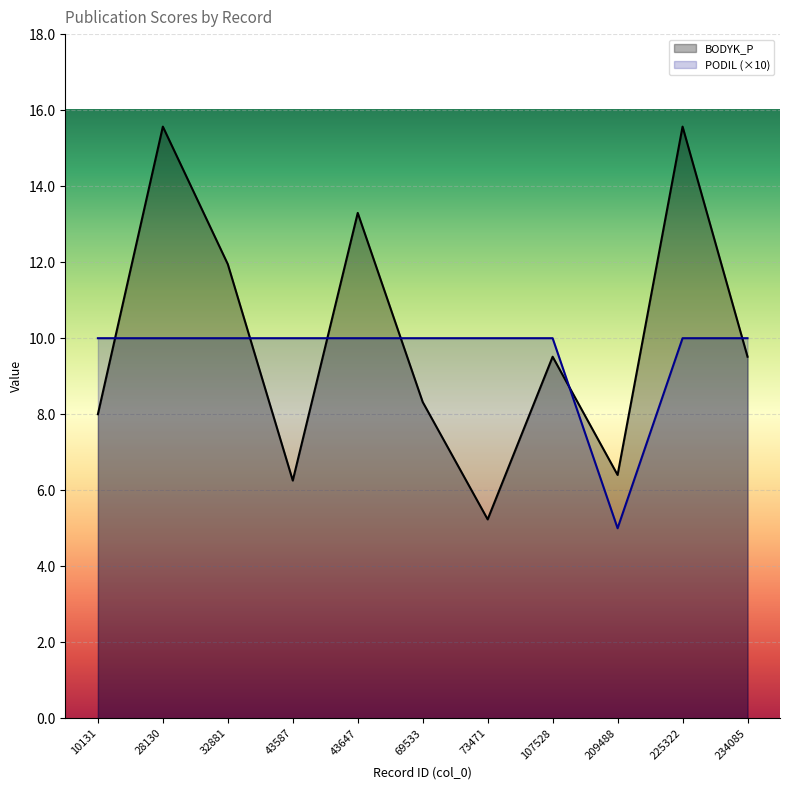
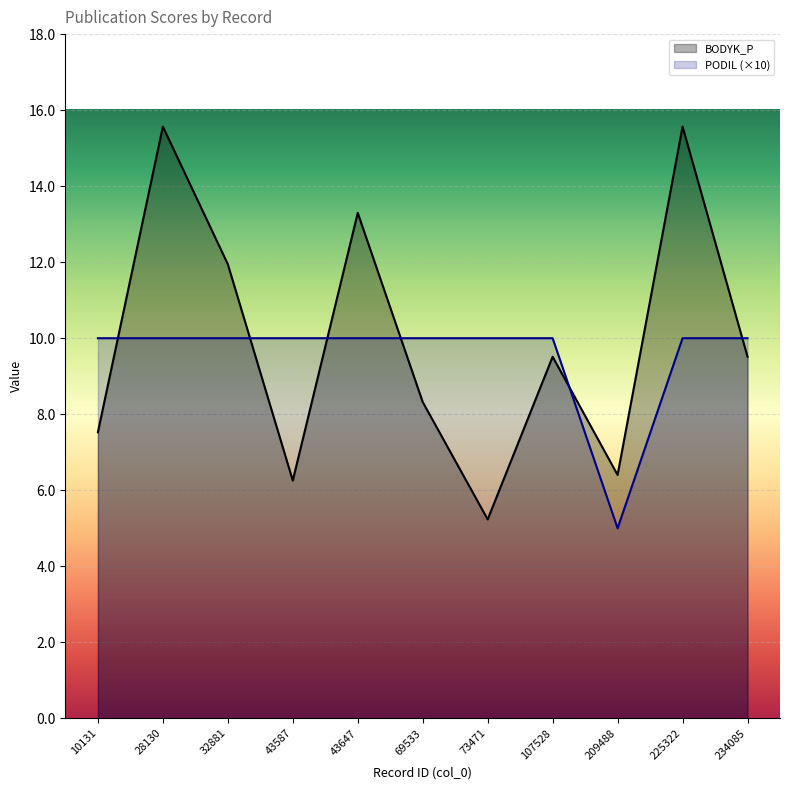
BODYK_P, 10131: 8.0 -> 7.5
